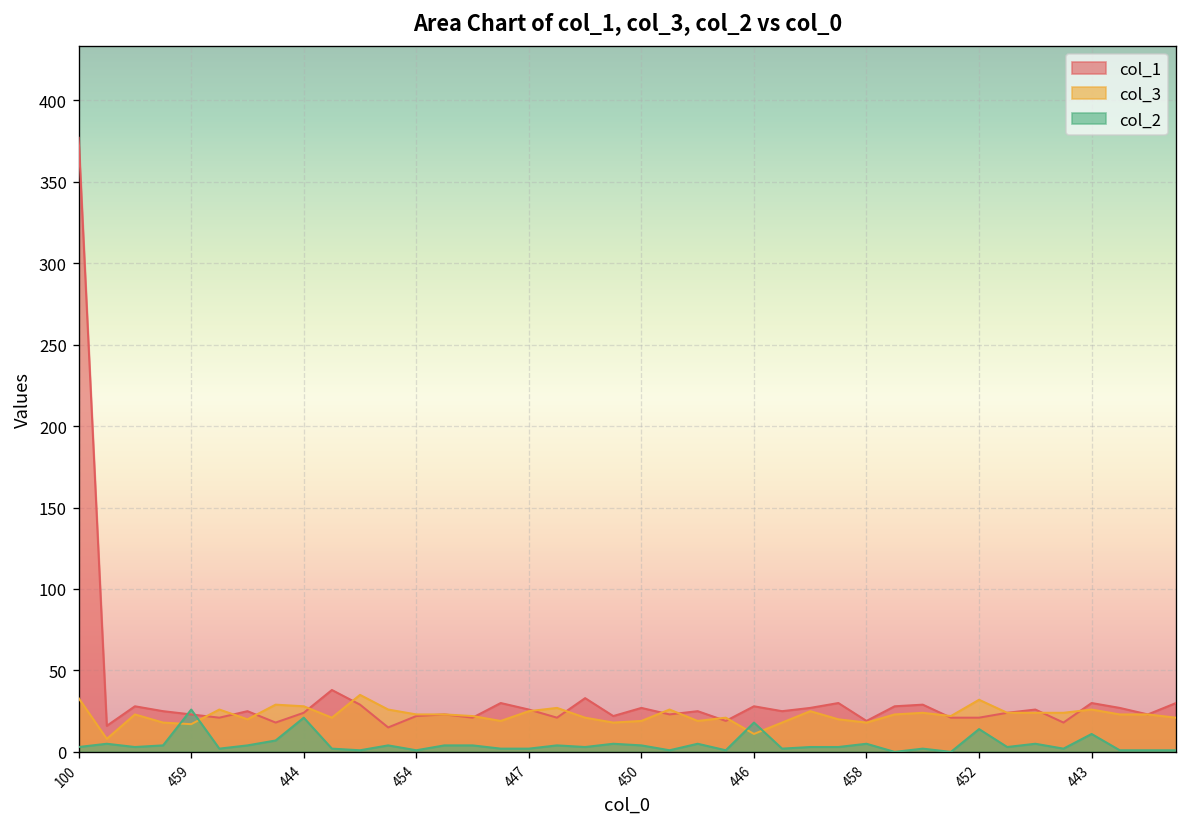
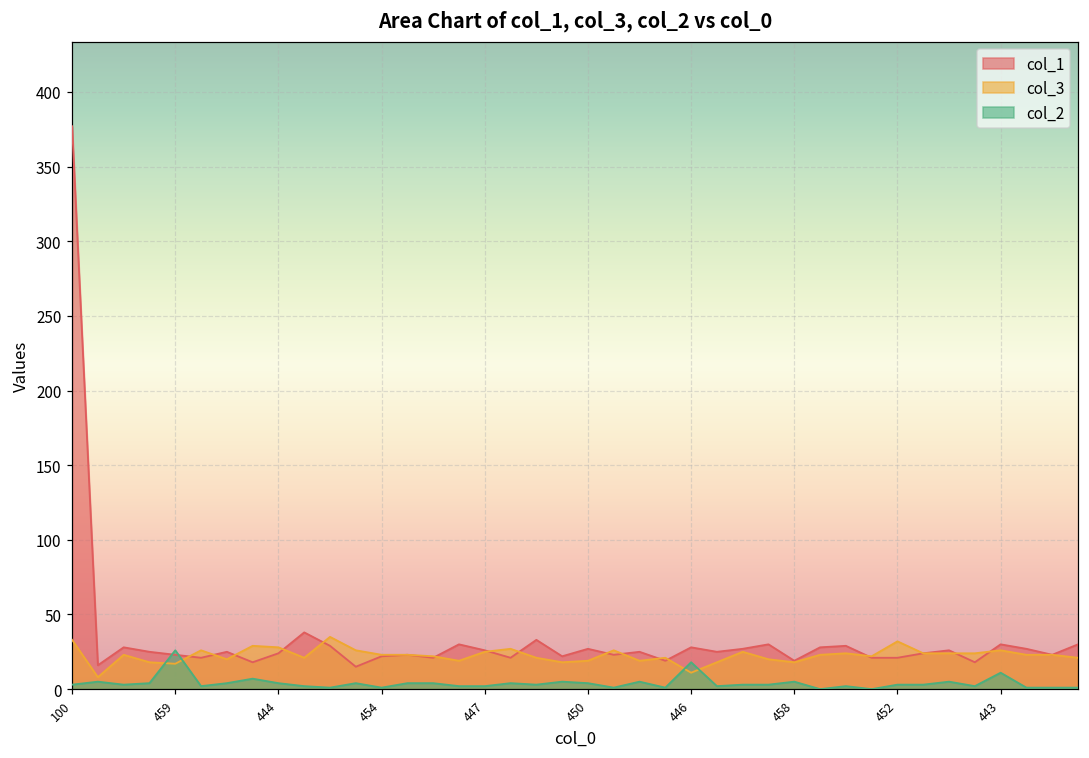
col_2, 444: 21 -> 4
col_2, 452: 14 -> 3
